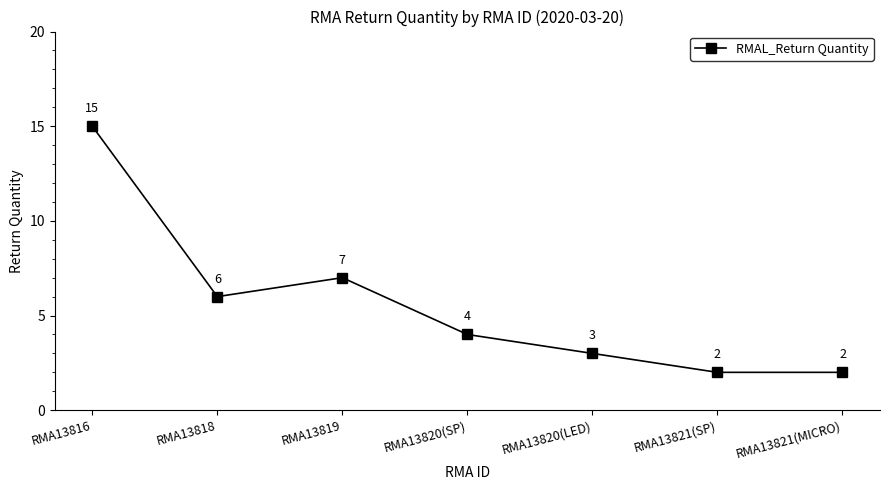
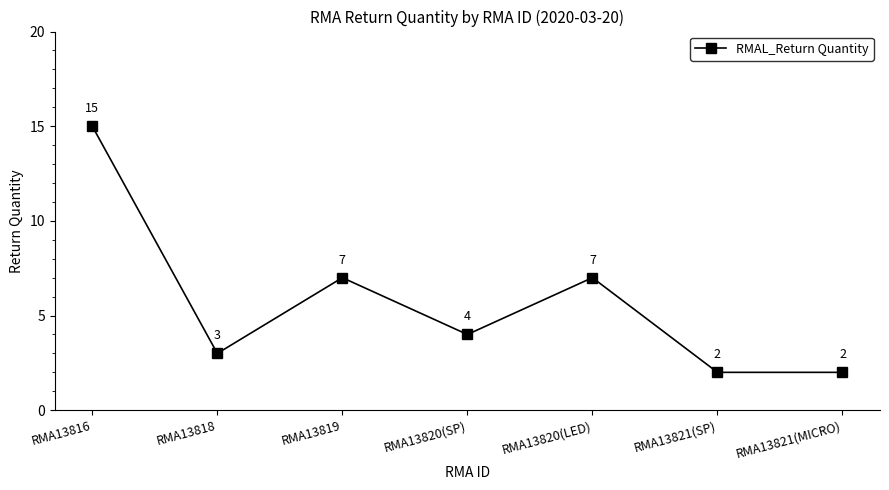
RMA13818: 6 -> 3
RMA13820(LED): 3 -> 7
